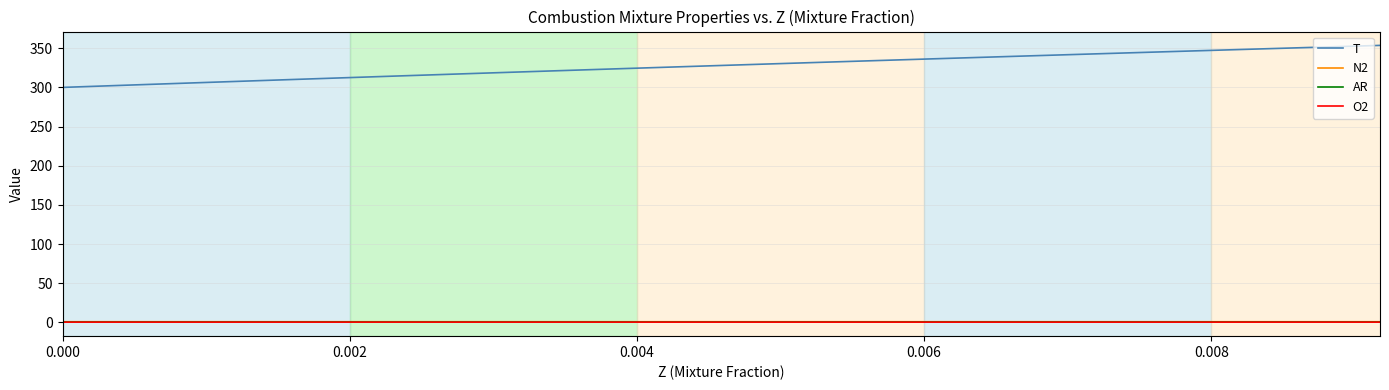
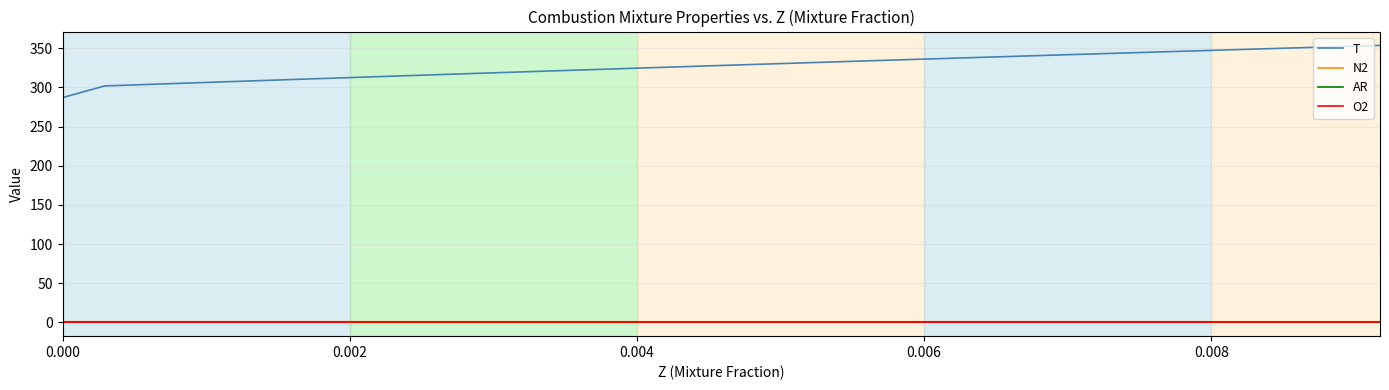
T, 0.000: 300 -> 290
